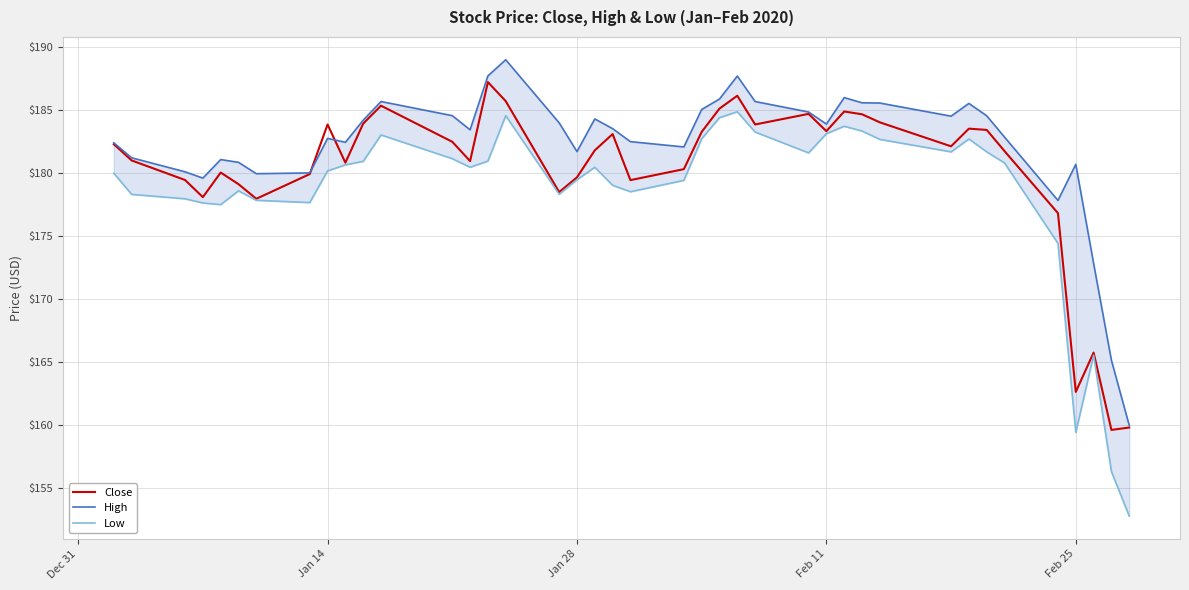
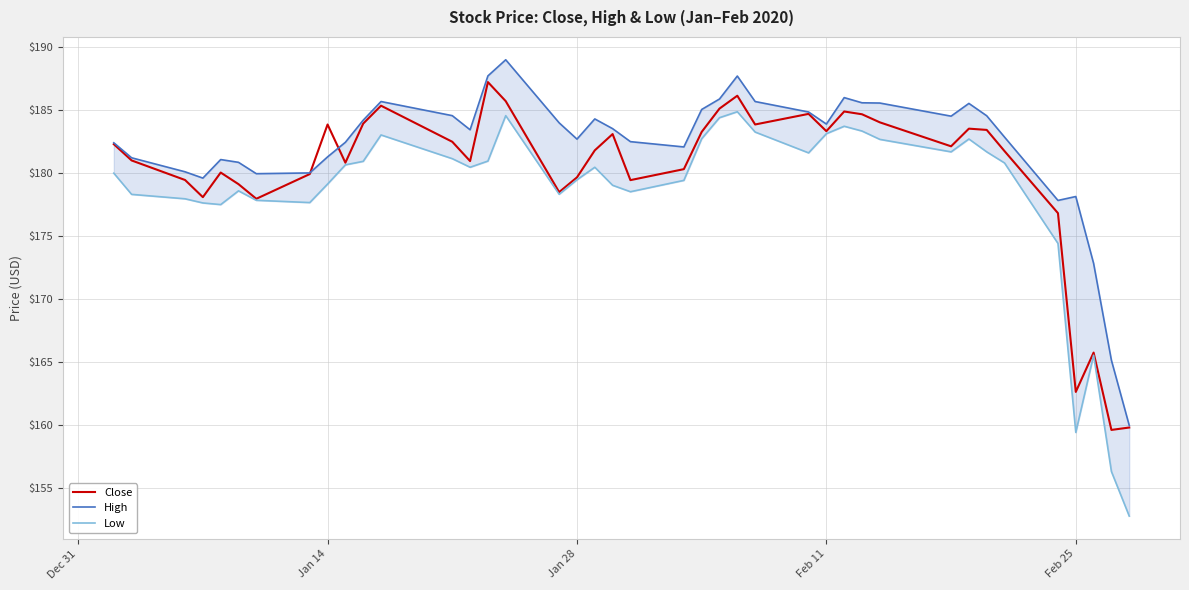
High, Jan 14: $182.7 -> $181.3
Low, Jan 14: $180.1 -> $179.1
High, Jan 28: $181.7 -> $182.7
High, Feb 25: $180.7 -> $178.1
